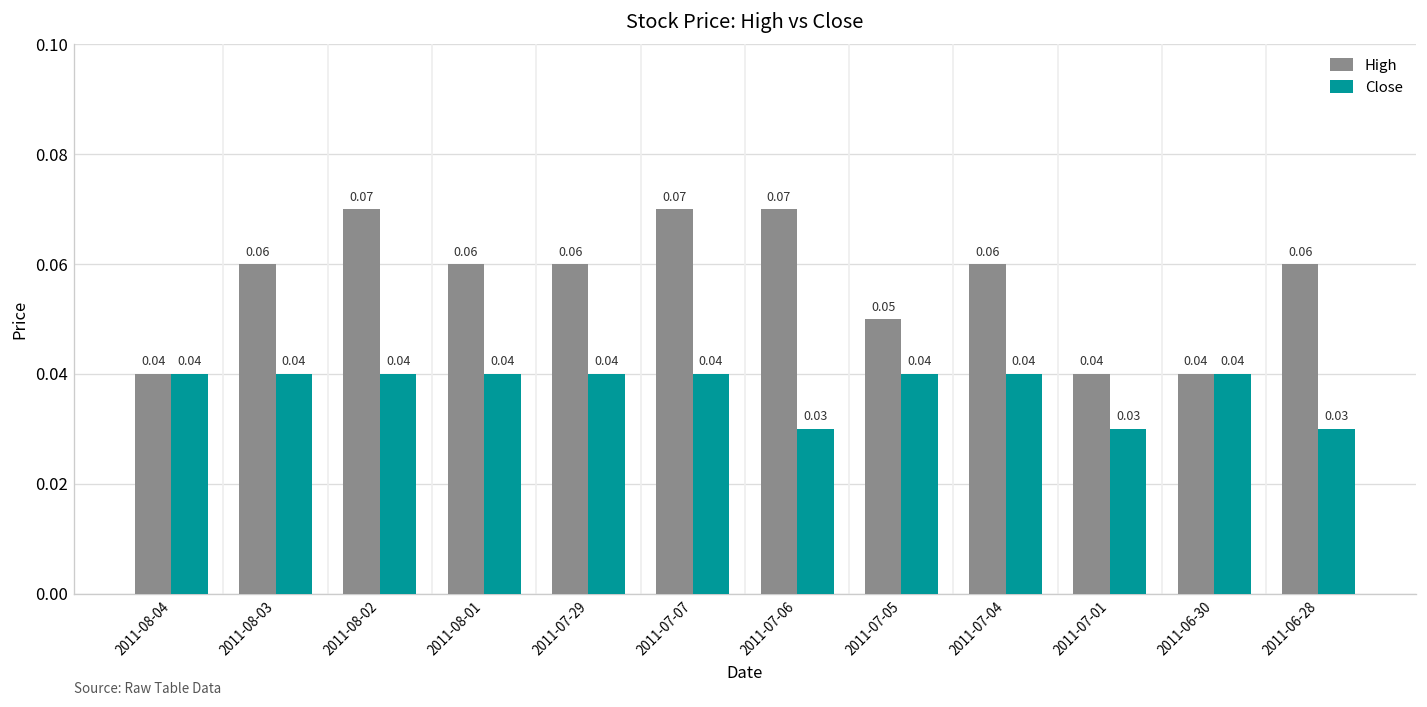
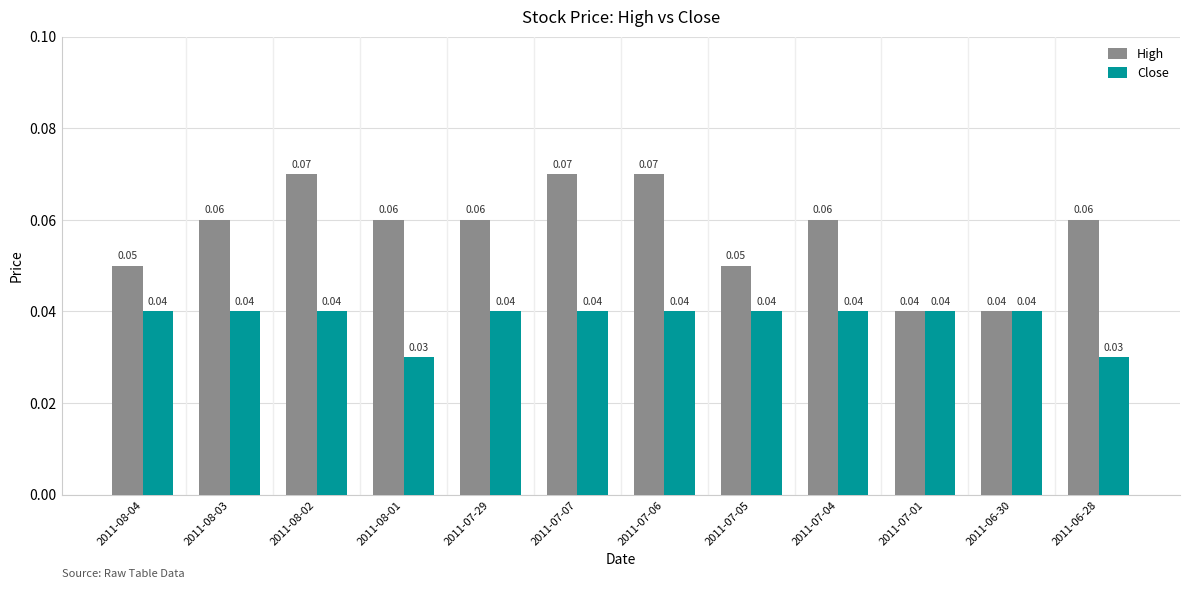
High, 2011-08-04: 0.04 -> 0.05
Close, 2011-08-01: 0.04 -> 0.03
Close, 2011-07-06: 0.03 -> 0.04
Close, 2011-07-01: 0.03 -> 0.04
